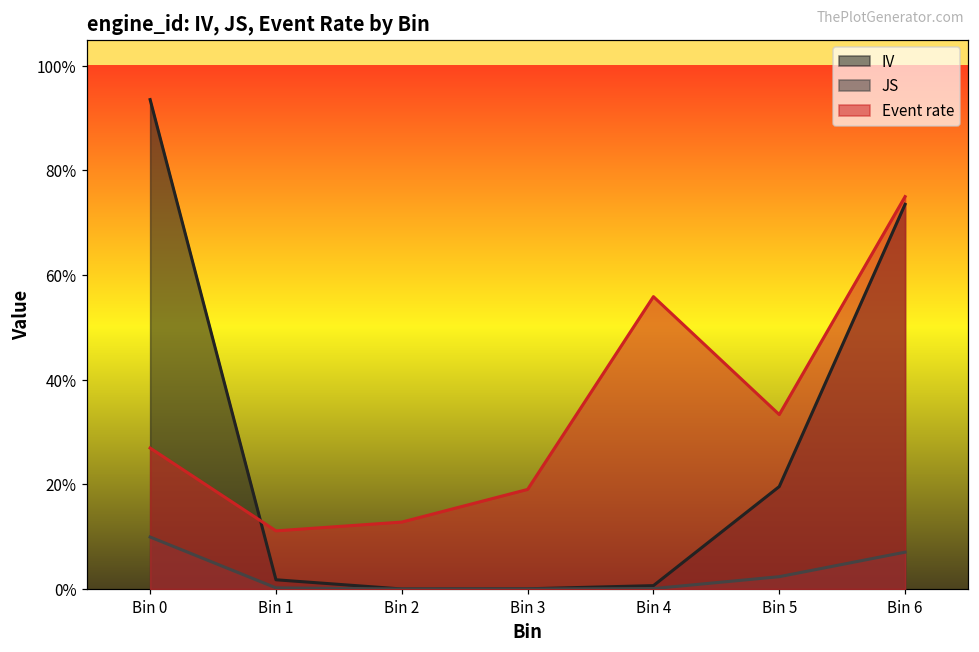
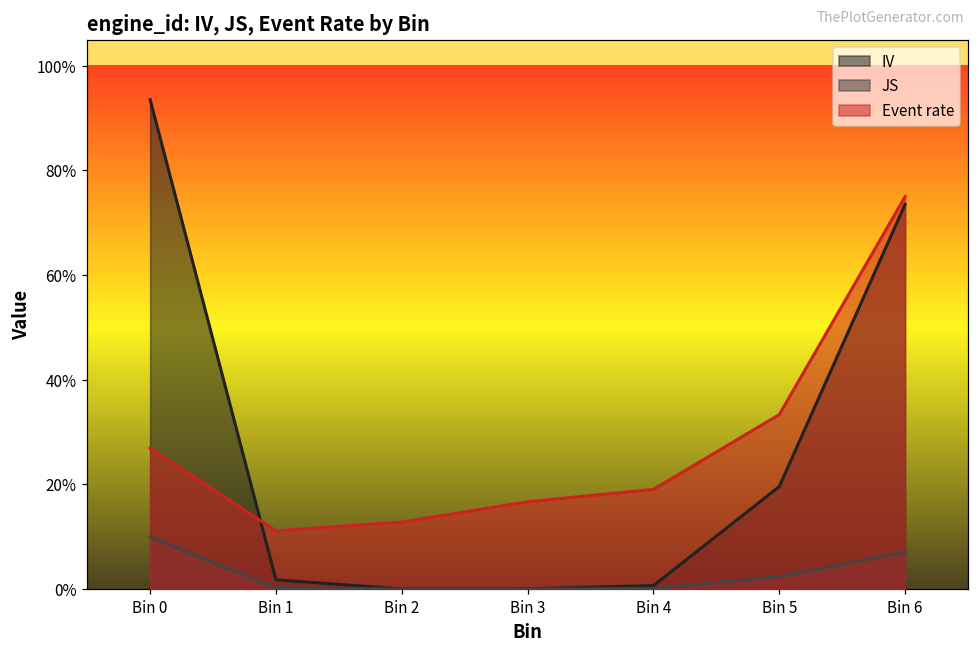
Event rate, Bin 3: 19% -> 17%
Event rate, Bin 4: 56% -> 19%
